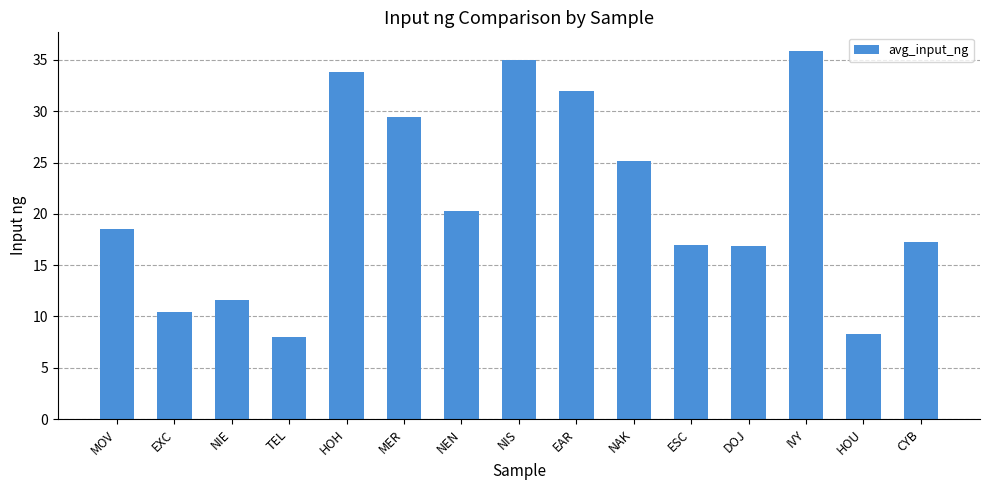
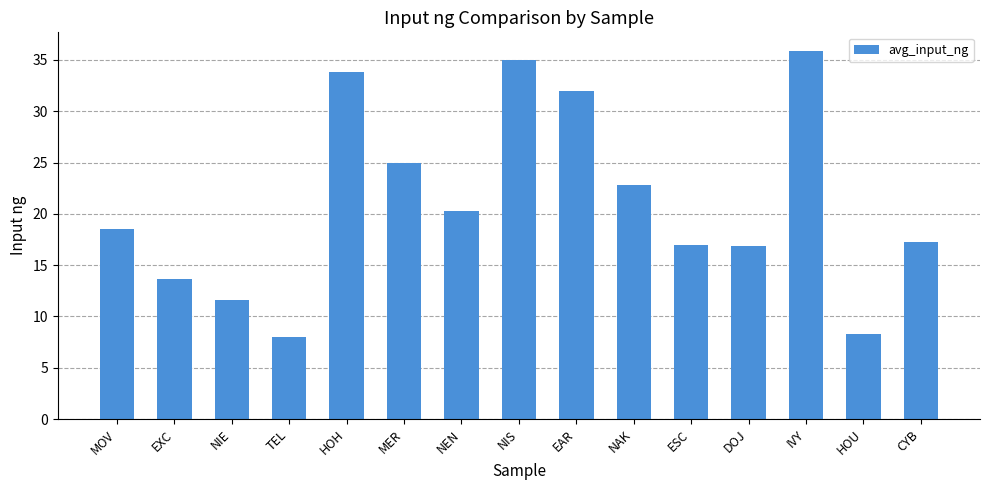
EXC: 10.4 -> 13.7
MER: 29.4 -> 25.0
NAK: 25.2 -> 22.8
